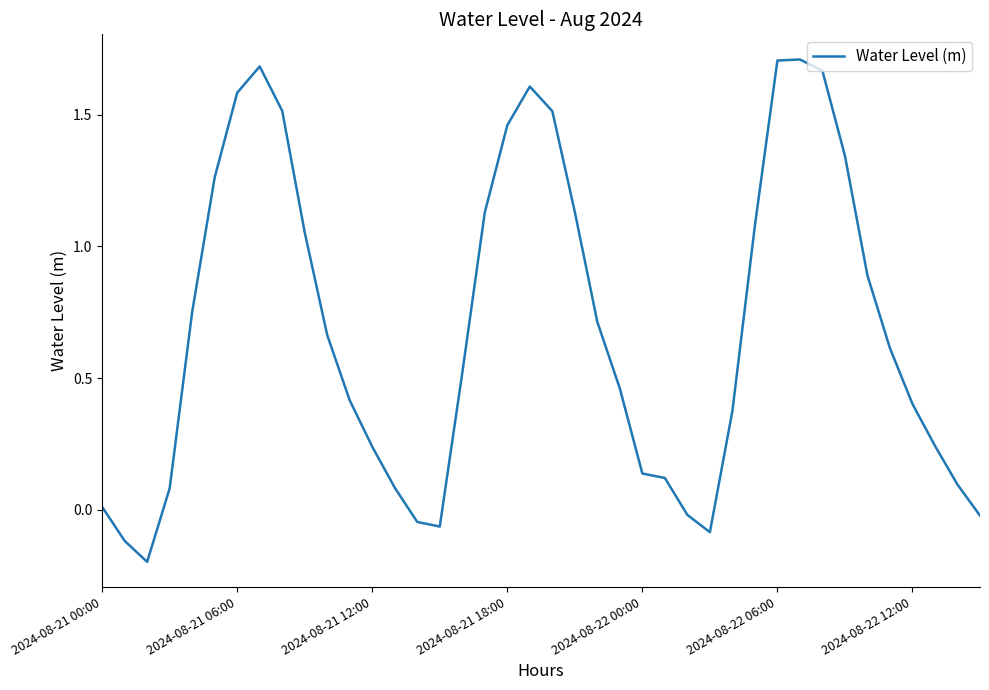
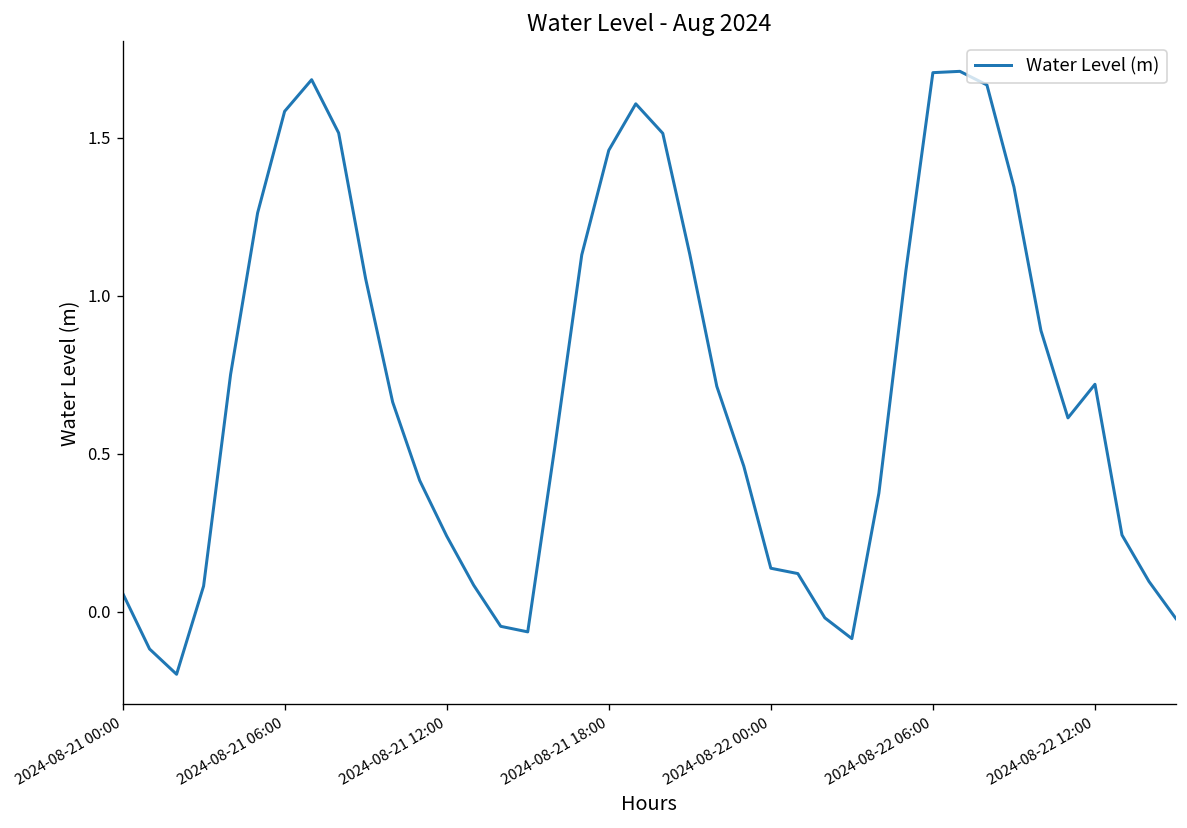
2024-08-21 00:00: 0.01 -> 0.06
2024-08-22 12:00: 0.40 -> 0.72
